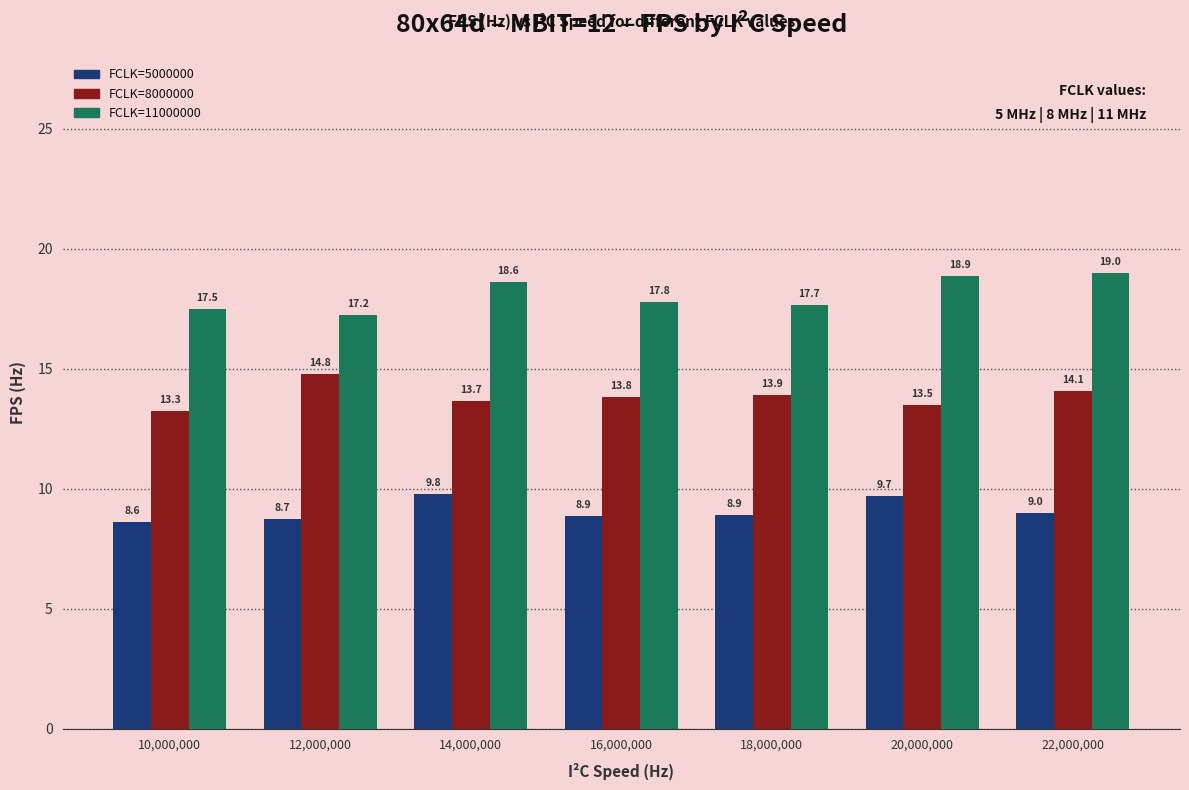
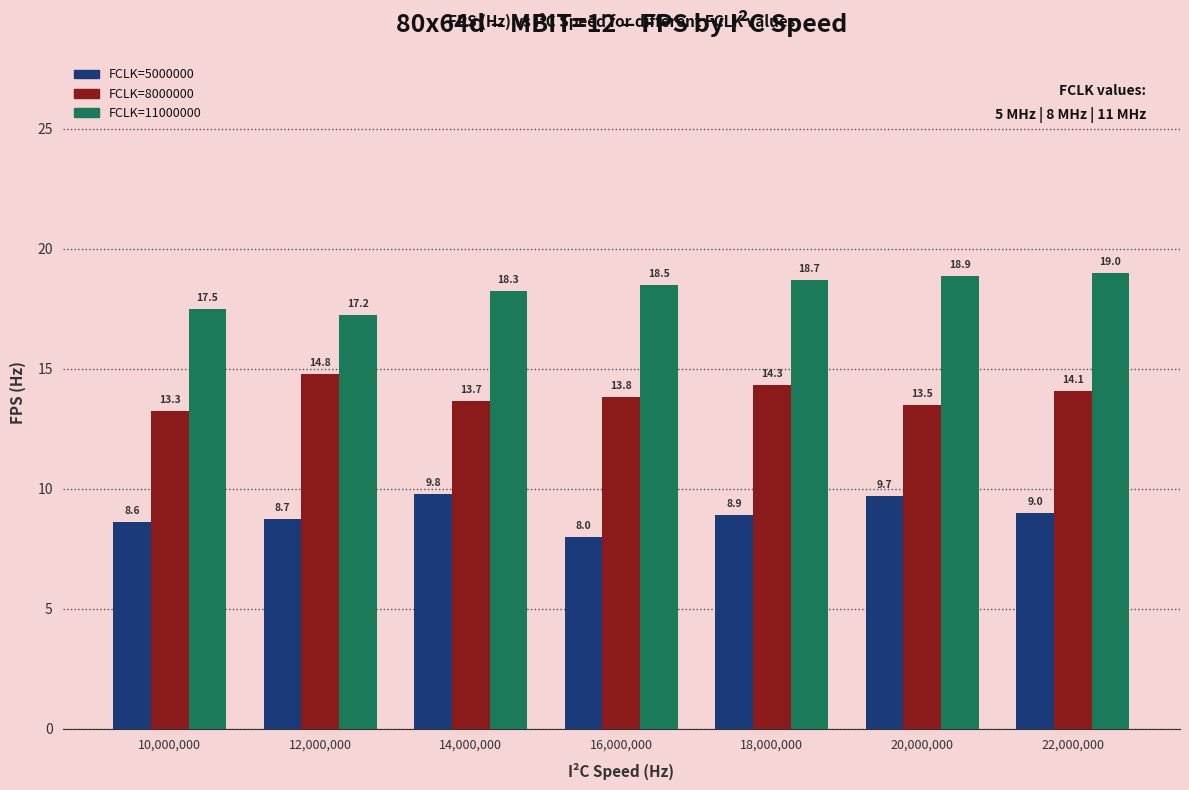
FCLK=11000000, 14,000,000: 18.6 -> 18.3
FCLK=5000000, 16,000,000: 8.9 -> 8.0
FCLK=11000000, 16,000,000: 17.8 -> 18.5
FCLK=8000000, 18,000,000: 13.9 -> 14.3
FCLK=11000000, 18,000,000: 17.7 -> 18.7
